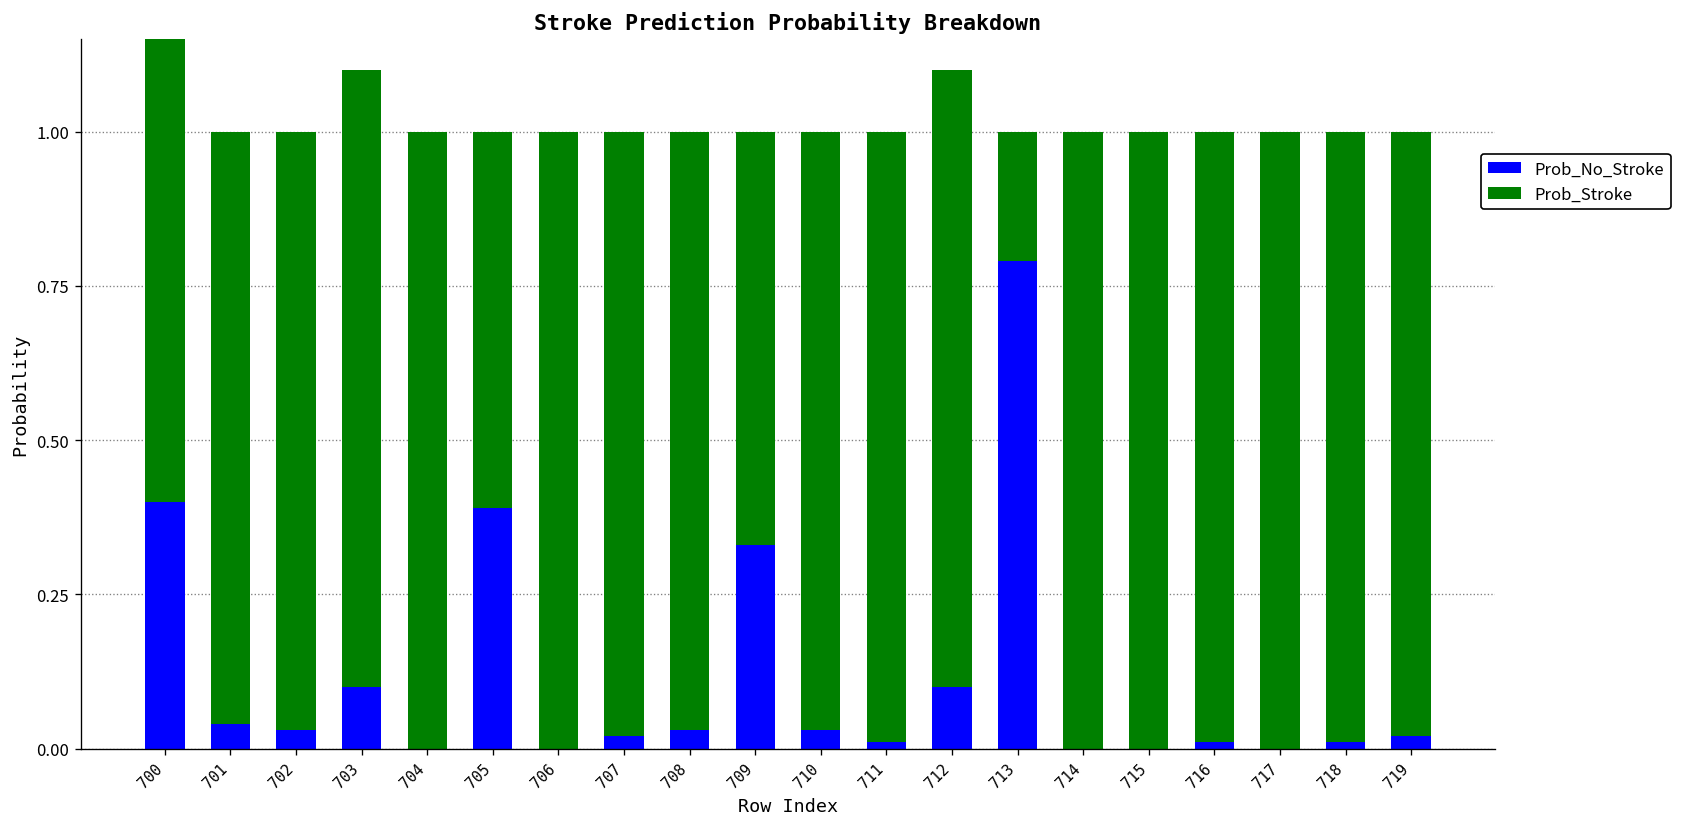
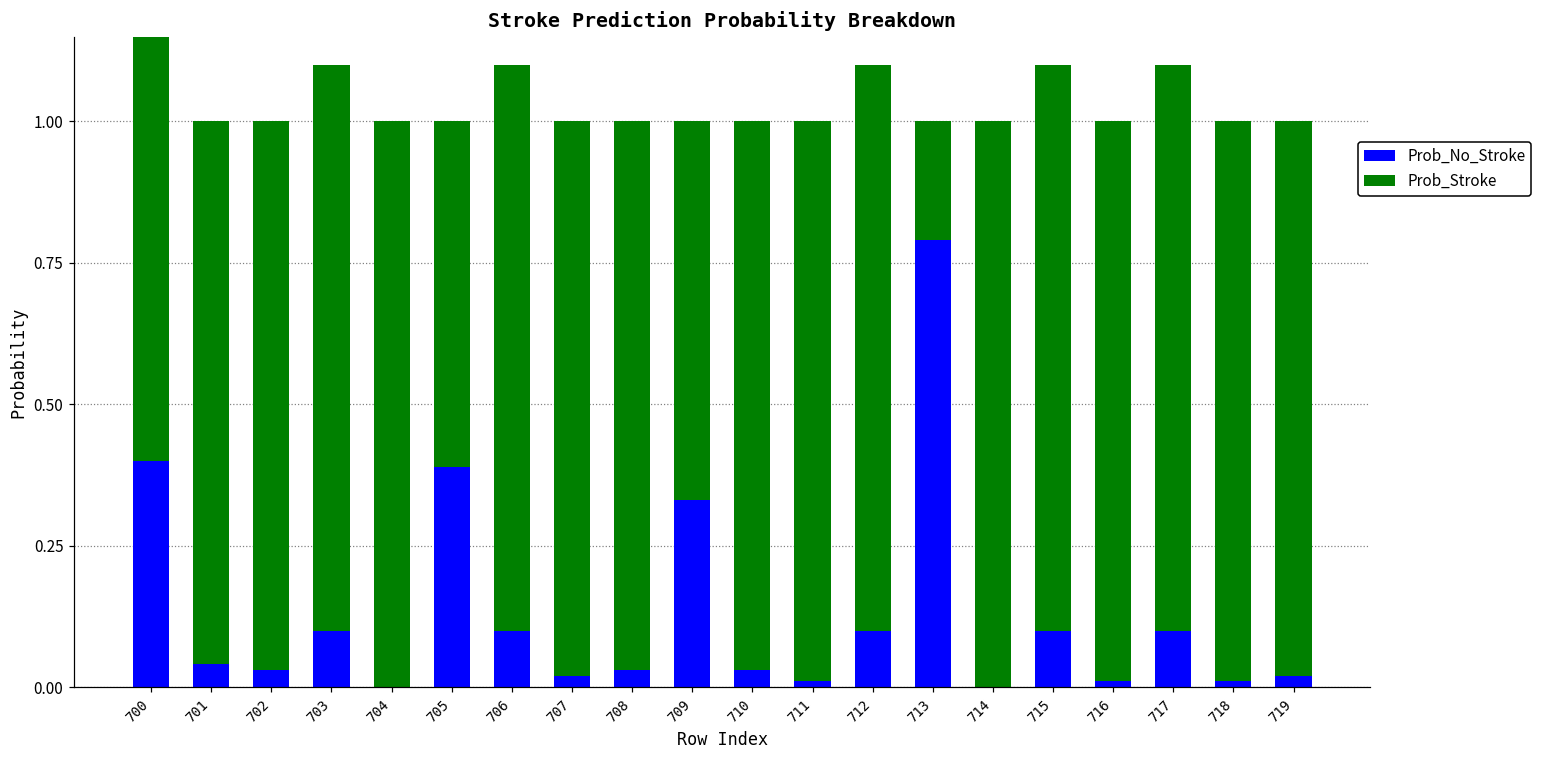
Prob_No_Stroke, 706: 0.0 -> 0.1
Prob_No_Stroke, 715: 0.0 -> 0.1
Prob_No_Stroke, 717: 0.0 -> 0.1
